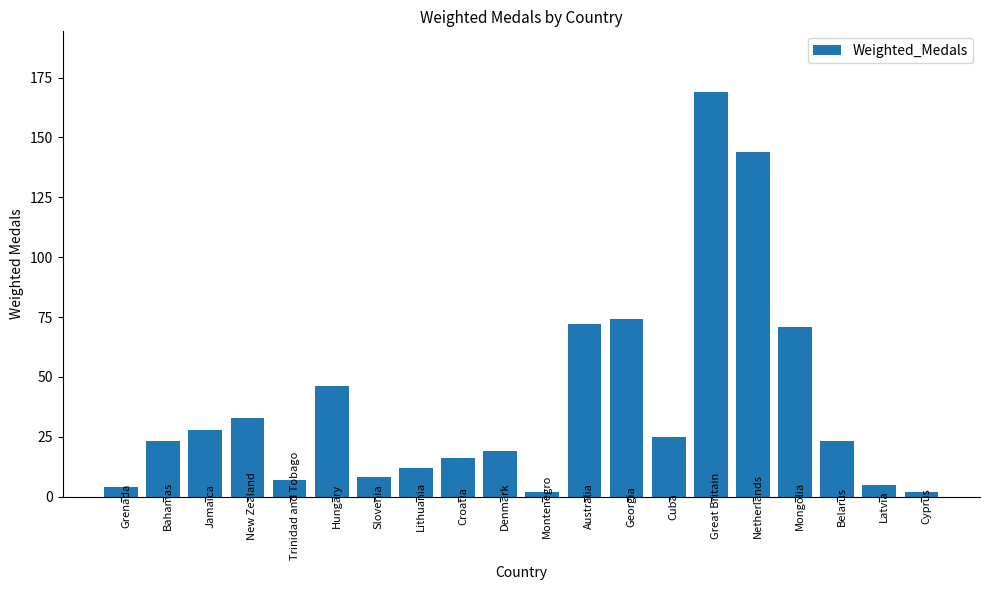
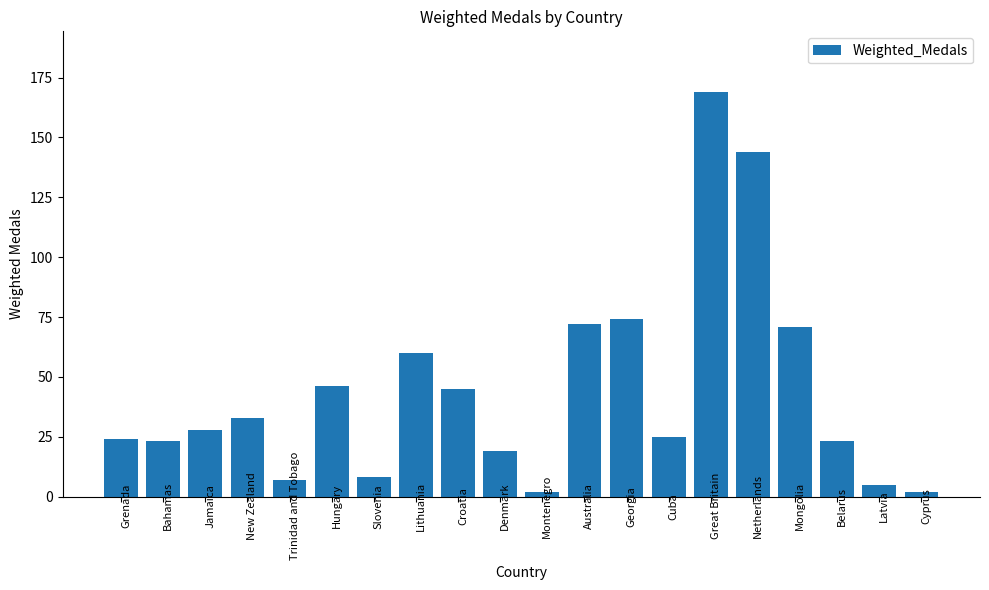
Grenada: 4 -> 24
Lithuania: 12 -> 60
Croatia: 16 -> 45
